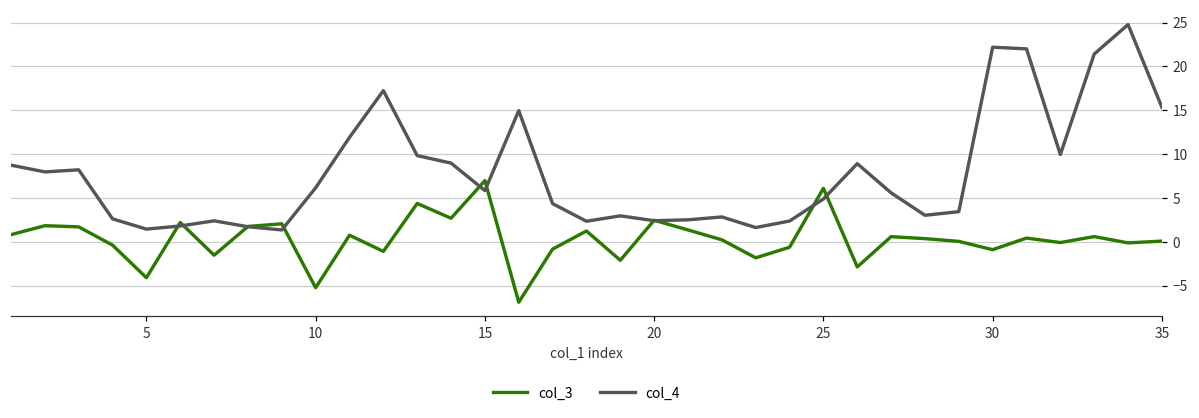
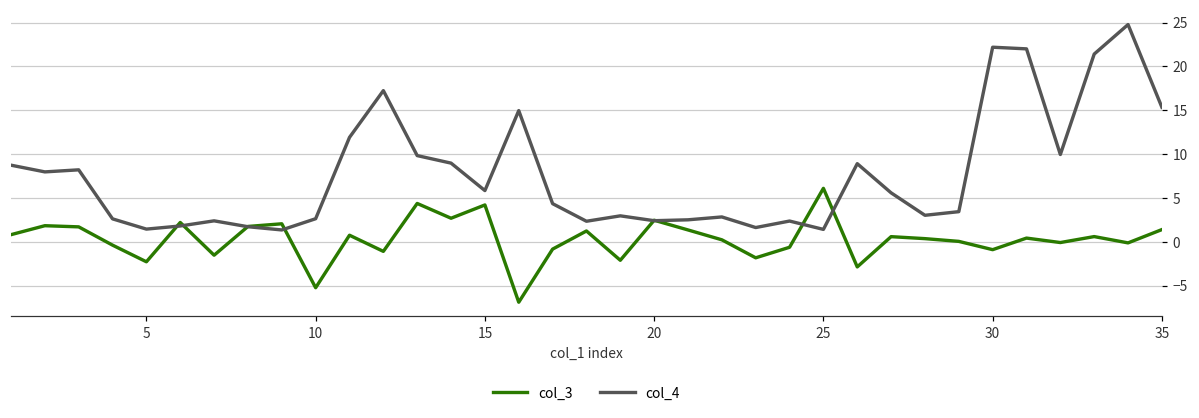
col_3, 5: -4 -> -2
col_4, 10: 6 -> 3
col_3, 15: 7 -> 4
col_4, 25: 5 -> 1
col_3, 35: 0 -> 1
